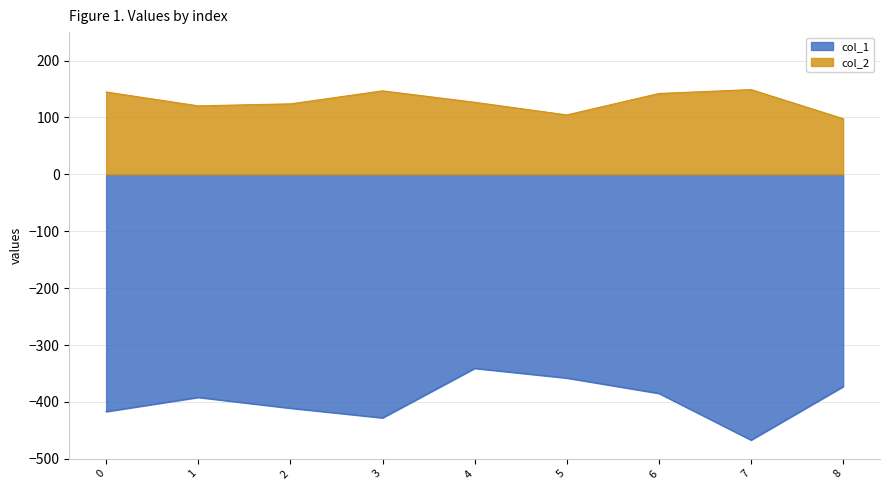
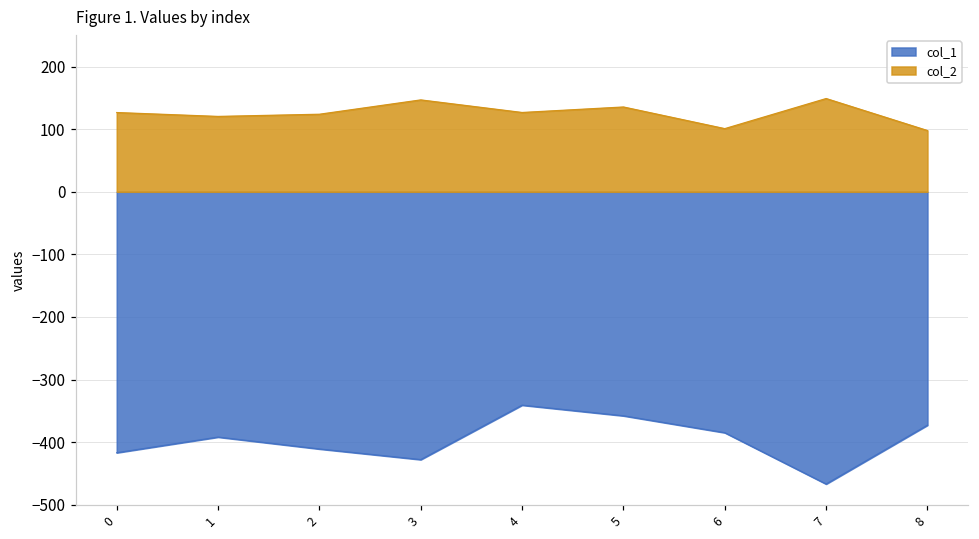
col_2, 0: 140 -> 130
col_2, 5: 100 -> 140
col_2, 6: 140 -> 100
